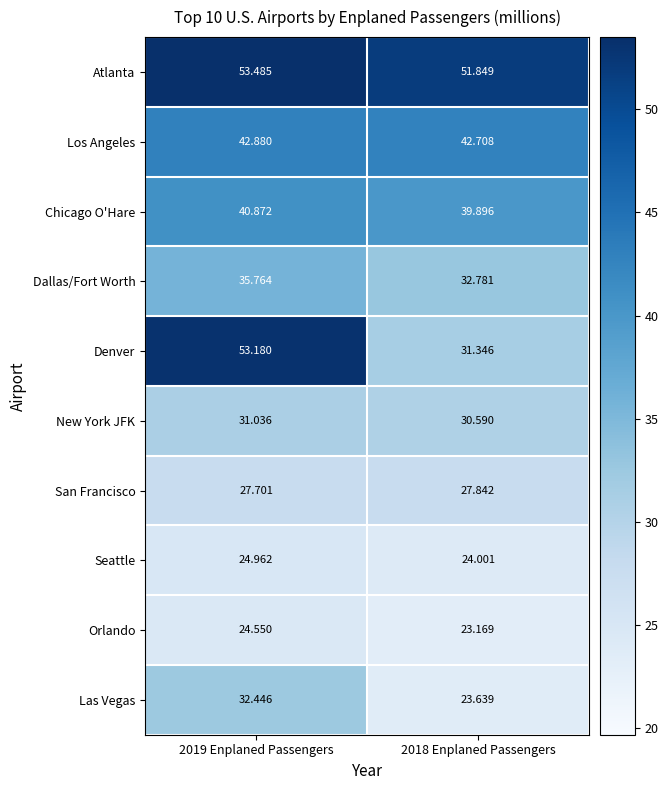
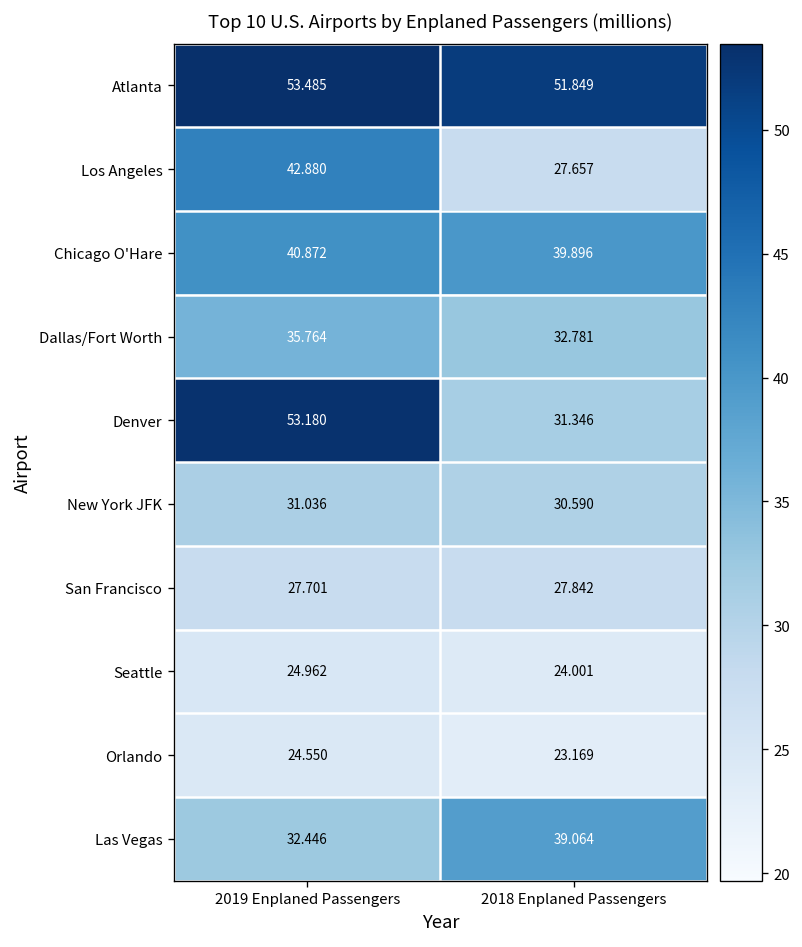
Los Angeles, 2018 Enplaned Passengers: 42.708 -> 27.657
Las Vegas, 2018 Enplaned Passengers: 23.639 -> 39.064
